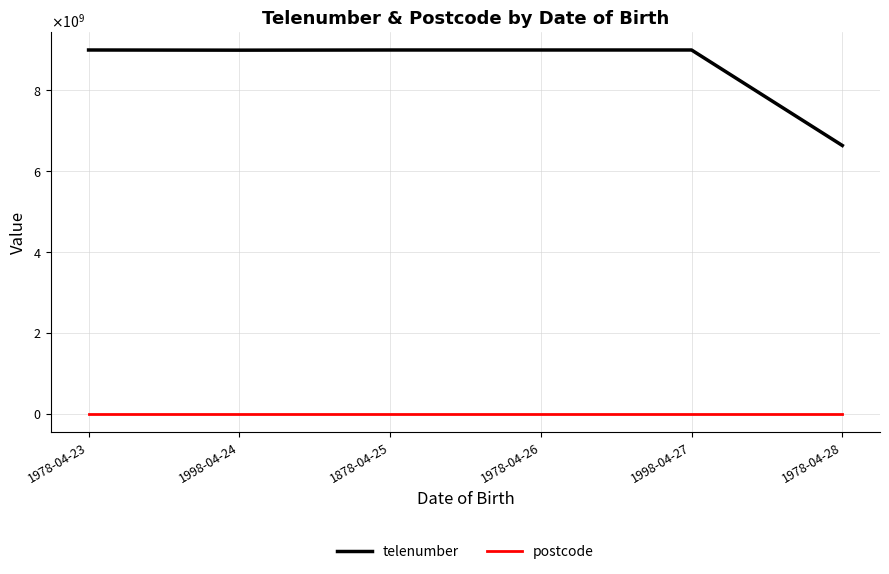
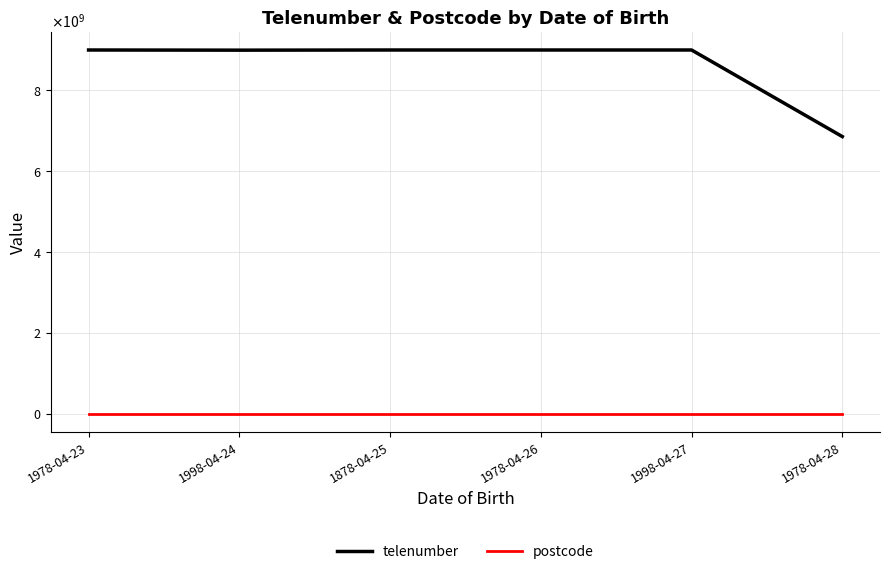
telenumber, 1978-04-28: 6600000000 -> 6900000000
